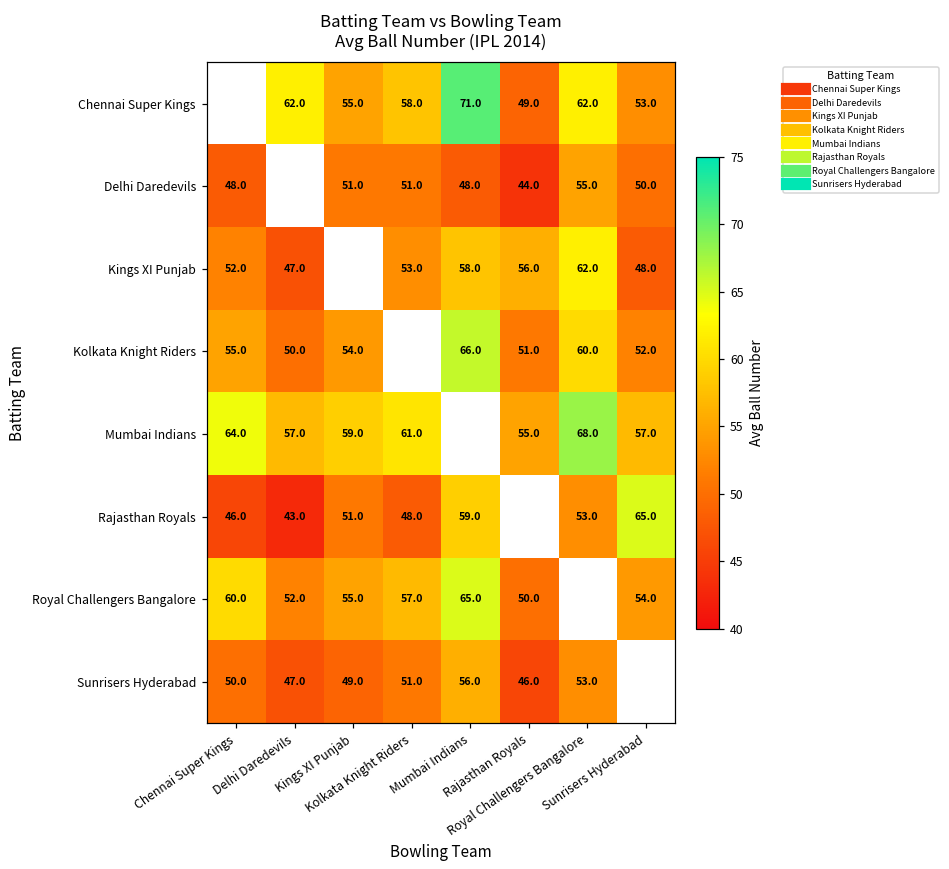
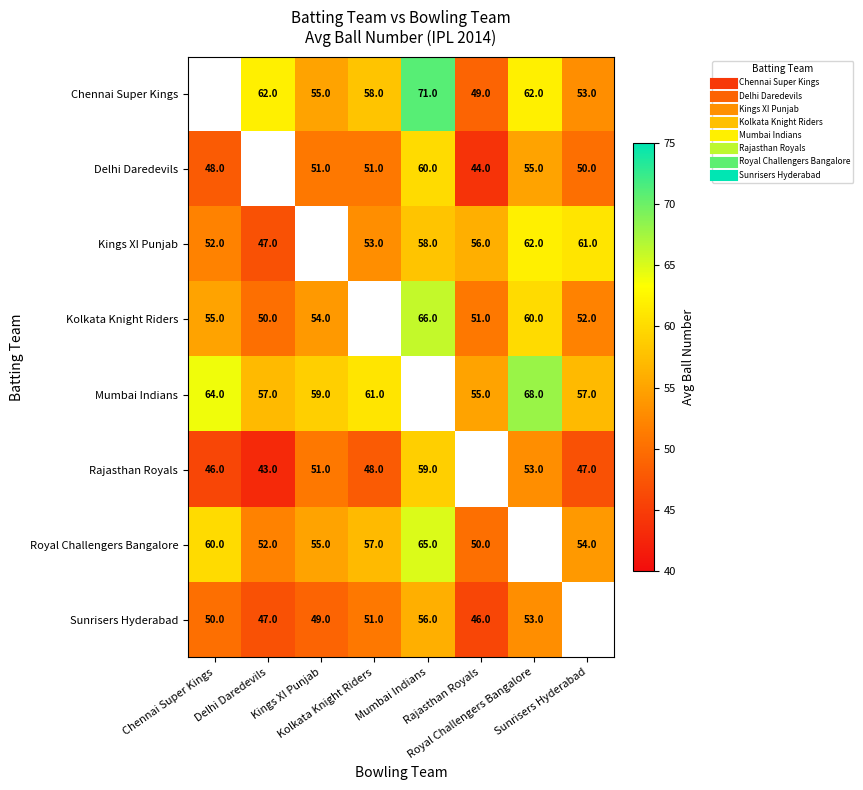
Delhi Daredevils, Mumbai Indians: 48.0 -> 60.0
Kings XI Punjab, Sunrisers Hyderabad: 48.0 -> 61.0
Rajasthan Royals, Sunrisers Hyderabad: 65.0 -> 47.0
